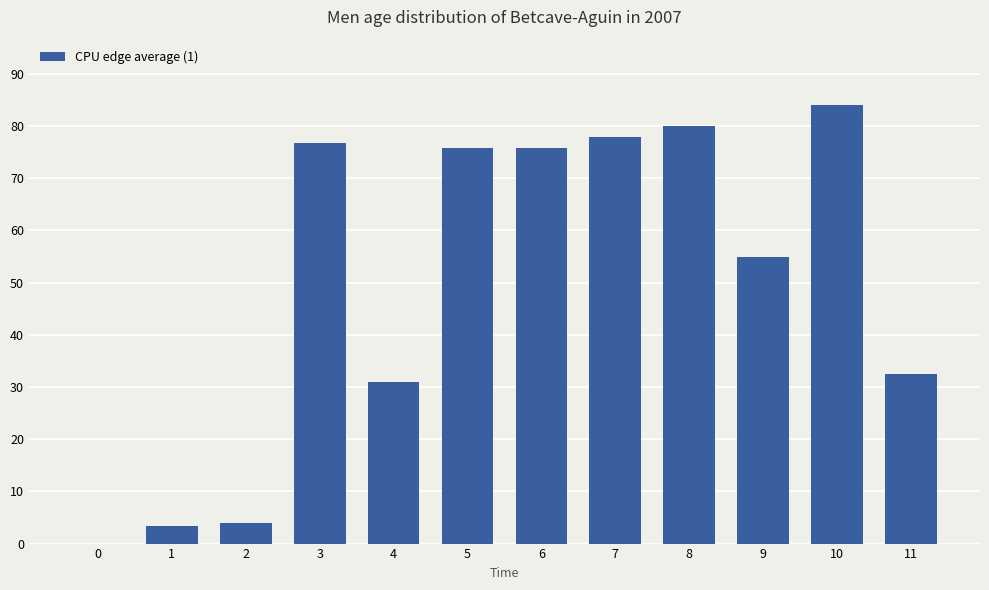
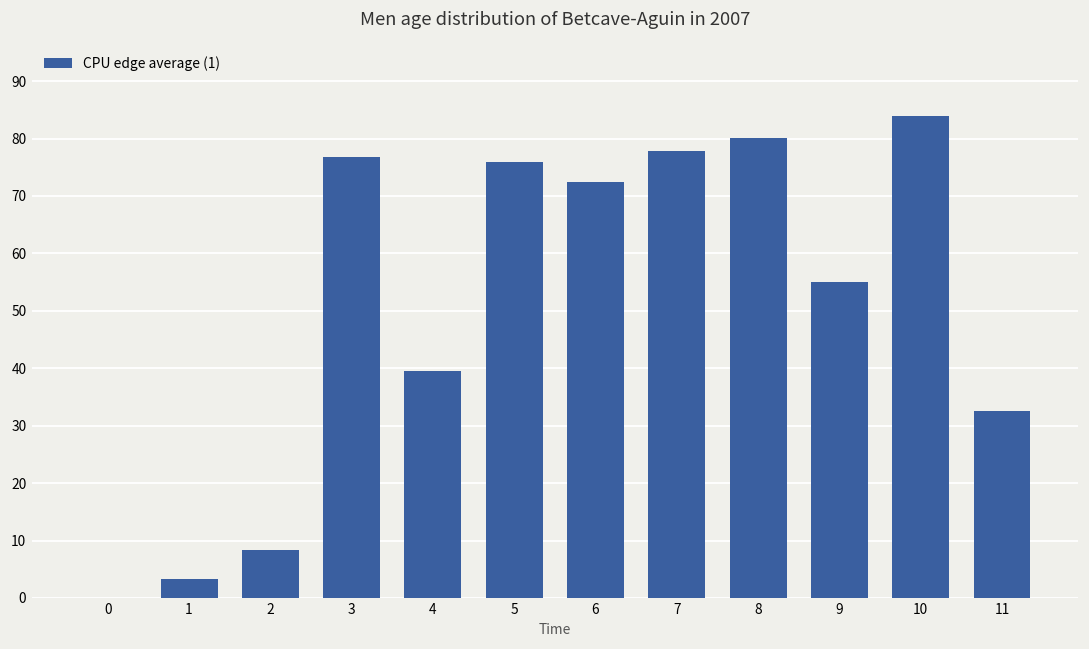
2: 4 -> 8
4: 31 -> 40
6: 76 -> 72
